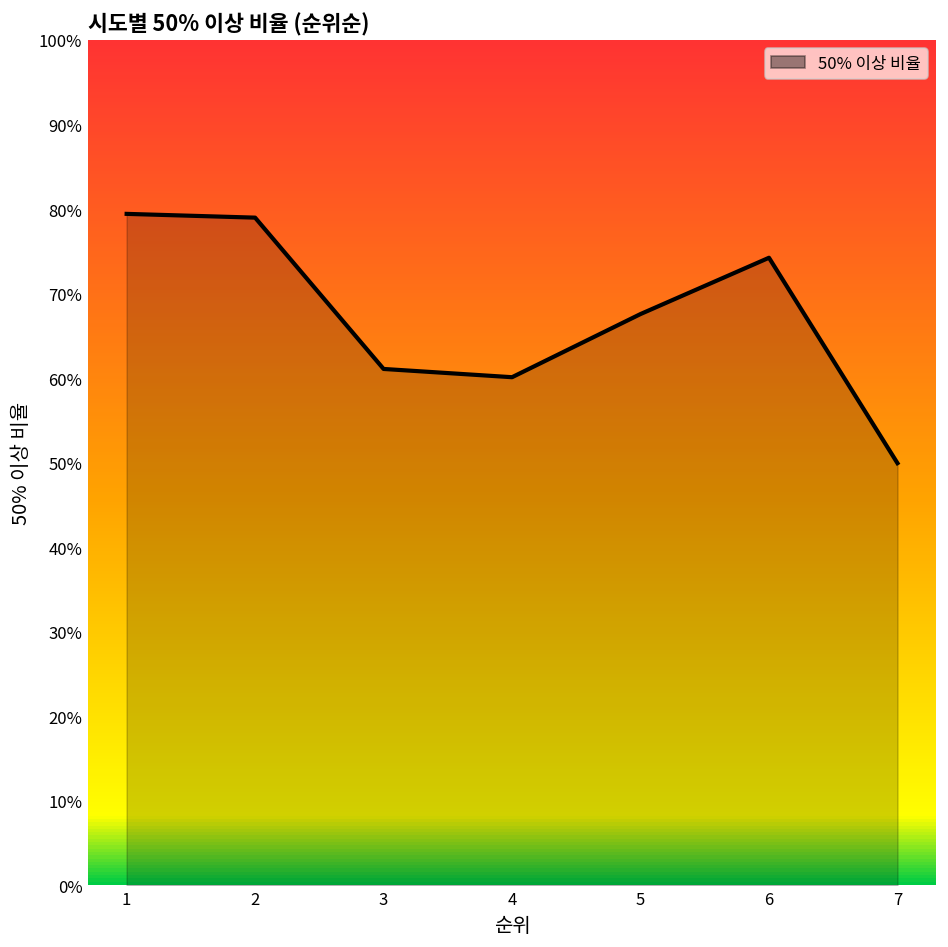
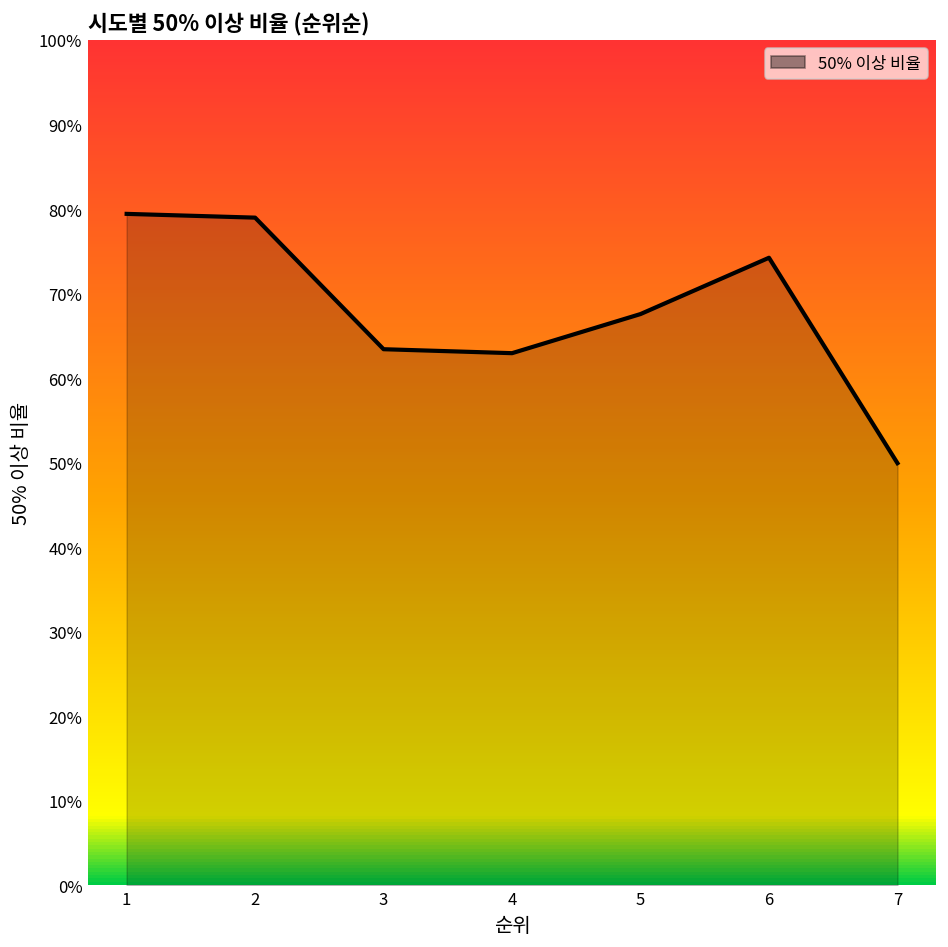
3: 61% -> 63%
4: 60% -> 63%
